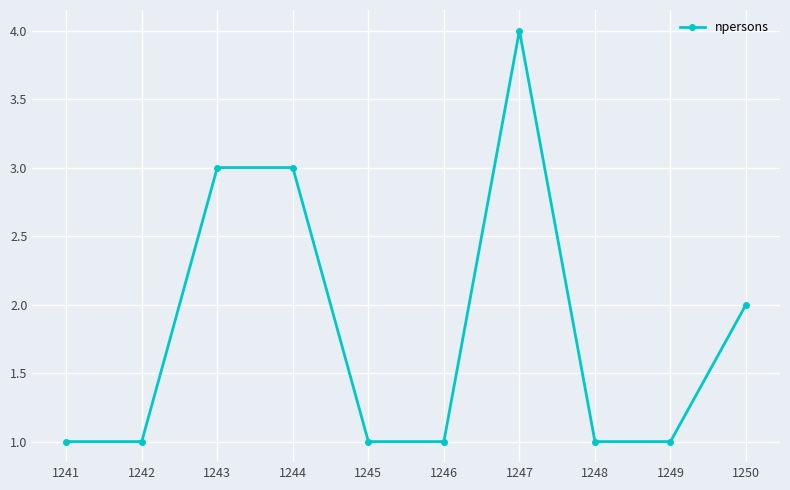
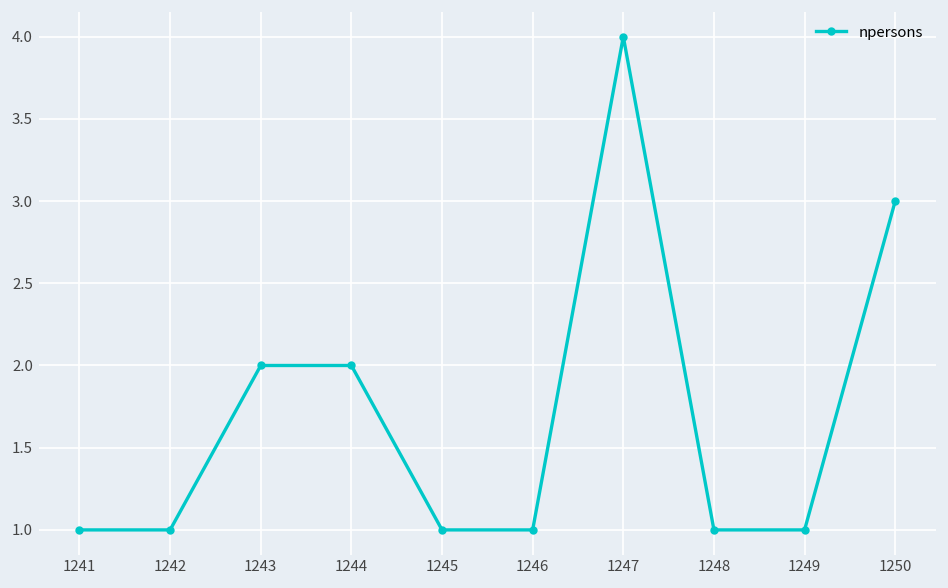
1243: 3 -> 2
1244: 3 -> 2
1250: 2 -> 3
